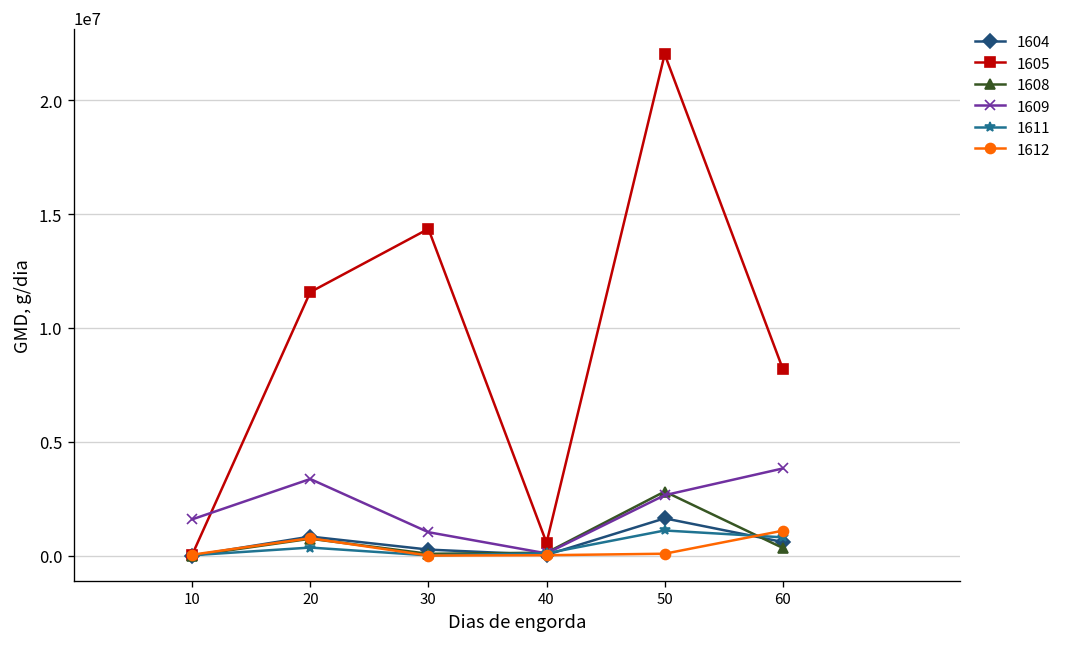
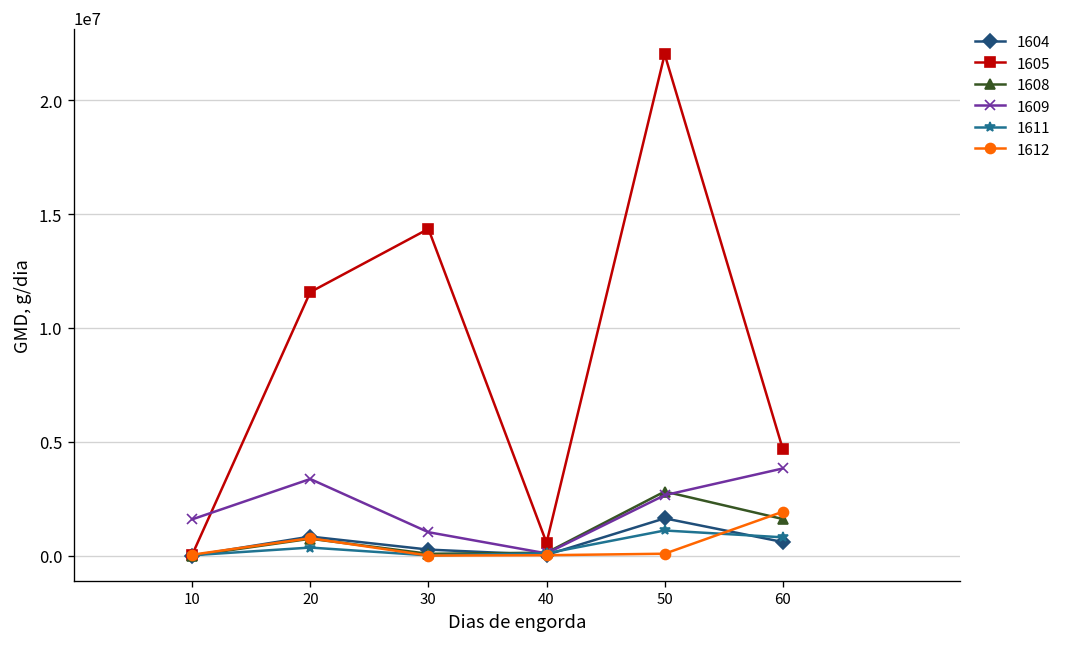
1605, 60: 8200000 -> 4700000
1608, 60: 300000 -> 1600000
1612, 60: 1100000 -> 1900000
